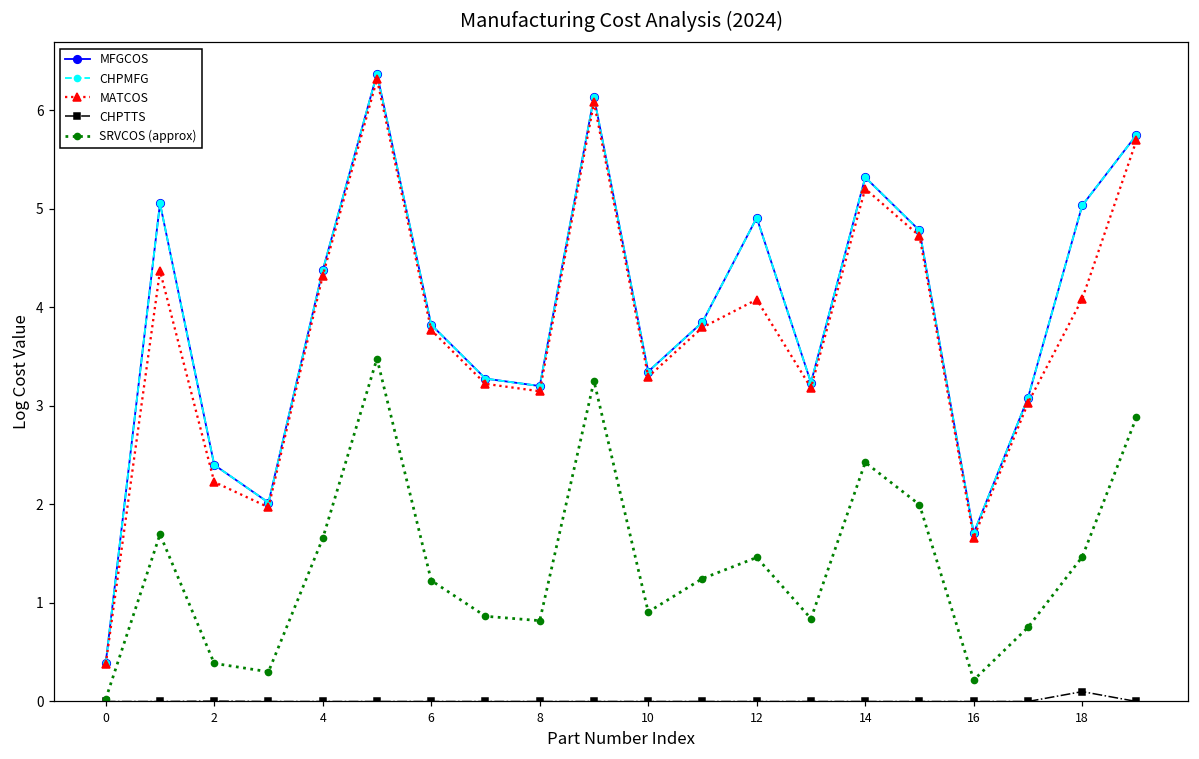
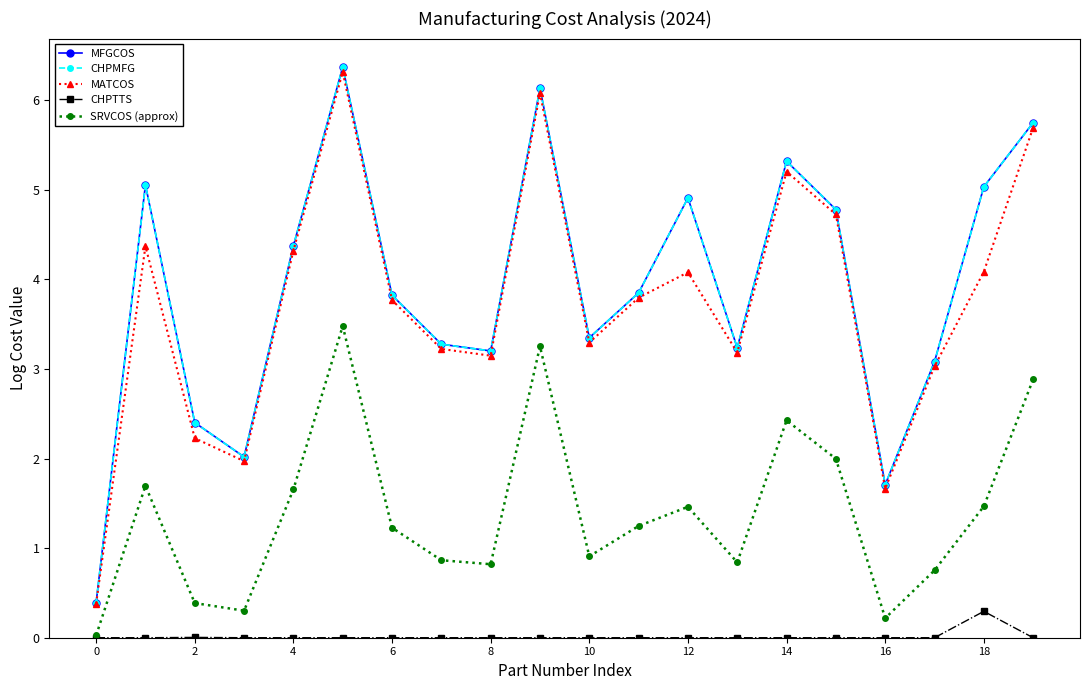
CHPTTS, 18: 0.1 -> 0.3
